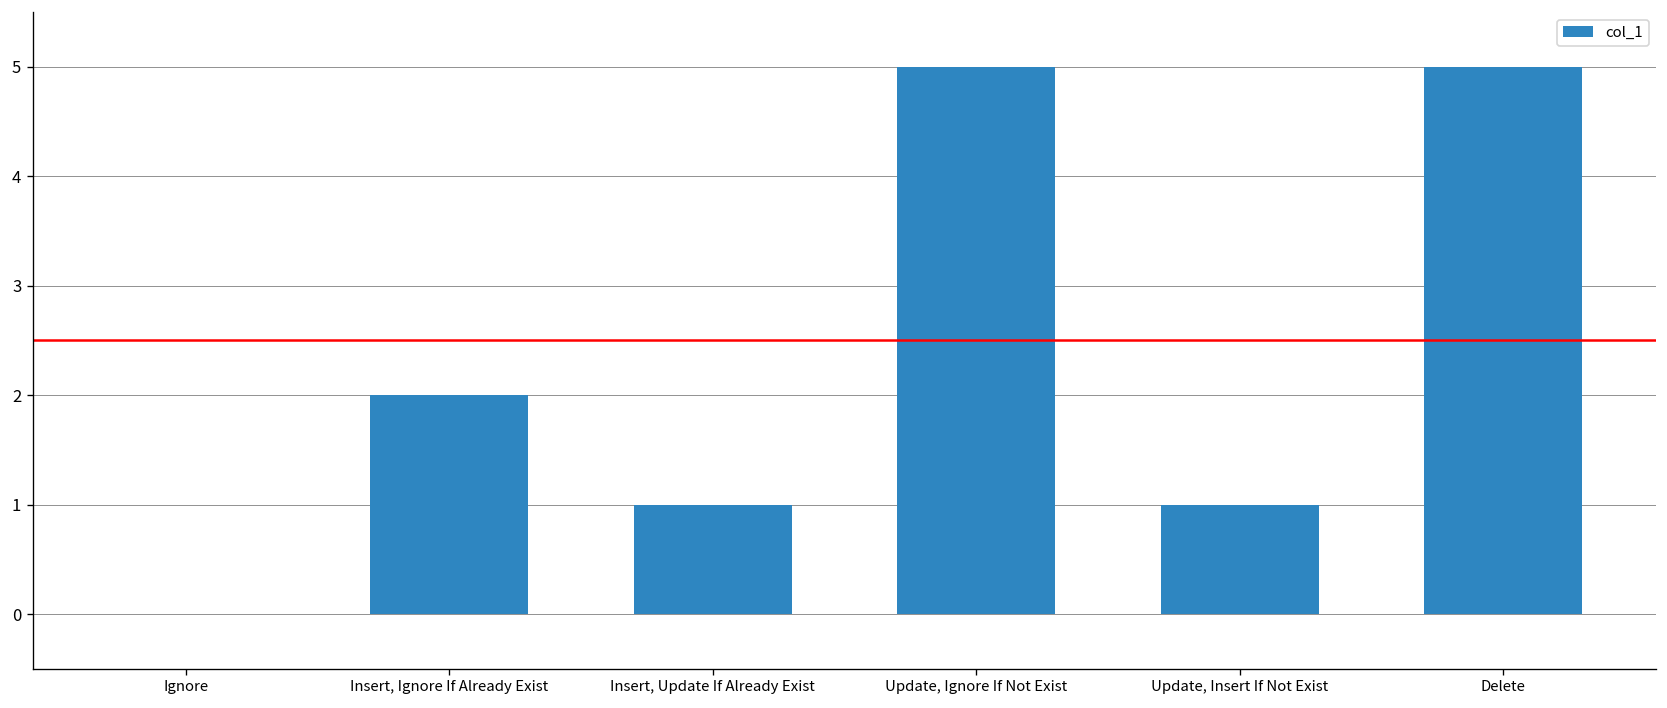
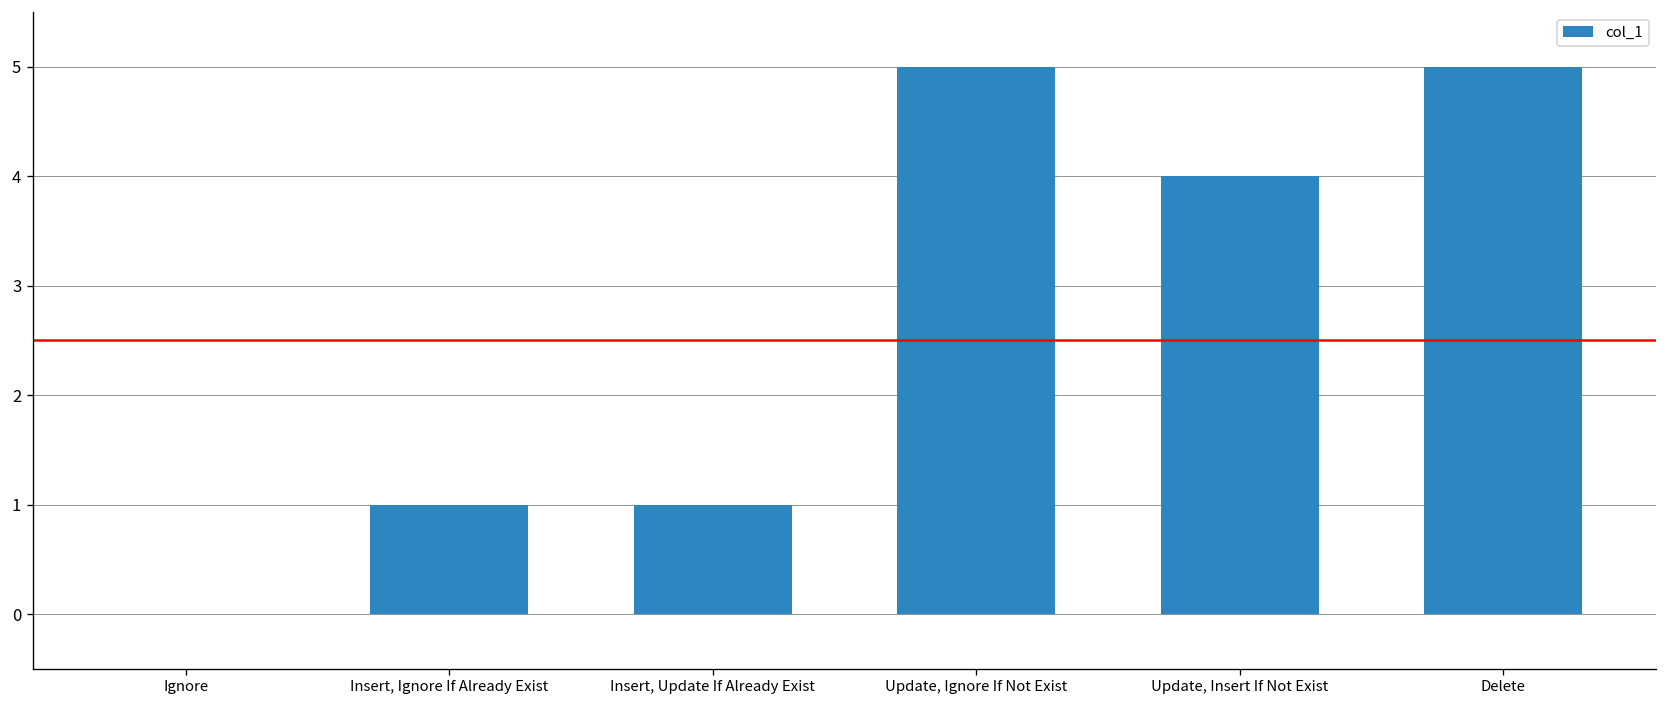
Insert, Ignore If Already Exist: 2 -> 1
Update, Insert If Not Exist: 1 -> 4
